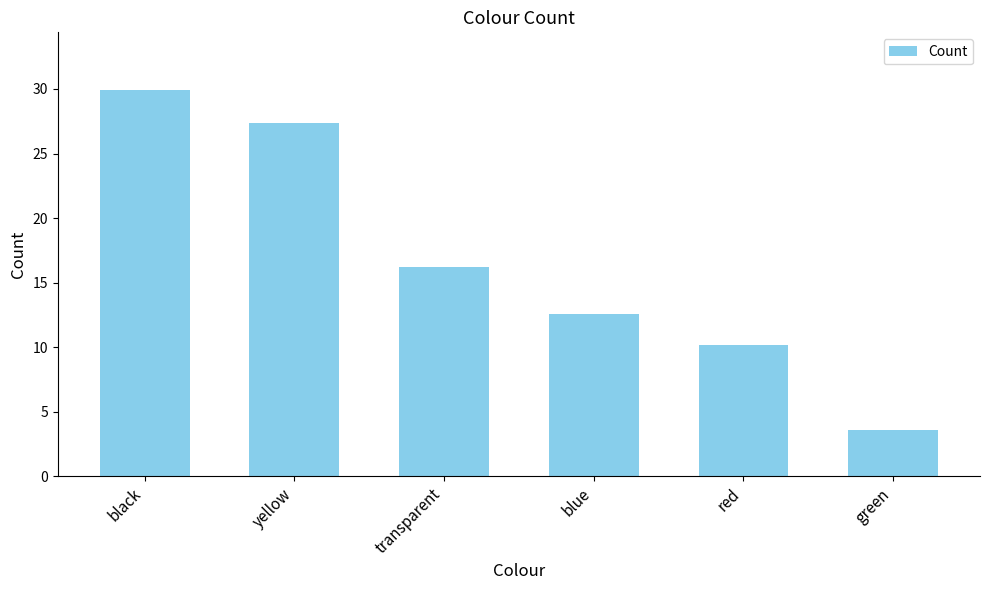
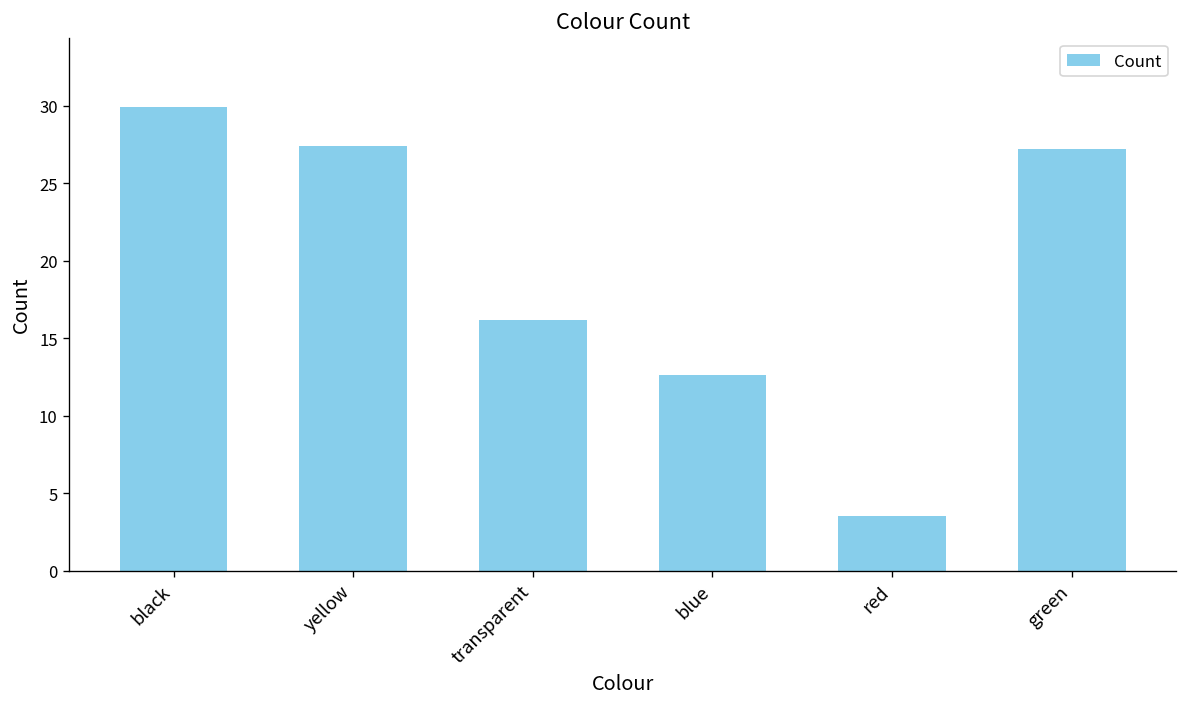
red: 10.2 -> 3.5
green: 3.6 -> 27.2
